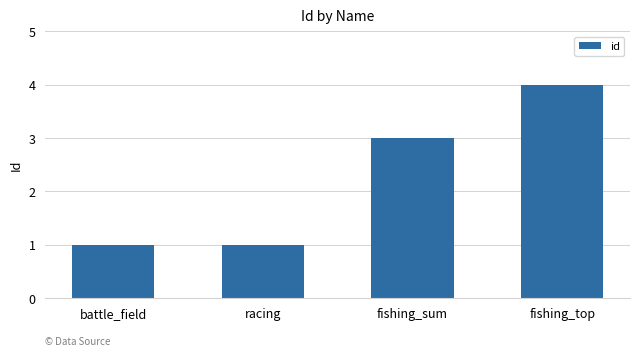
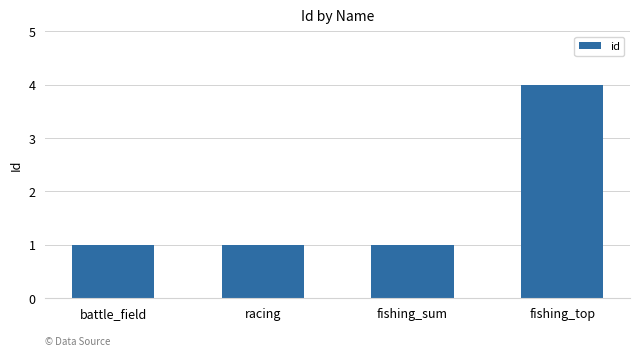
fishing_sum: 3 -> 1
